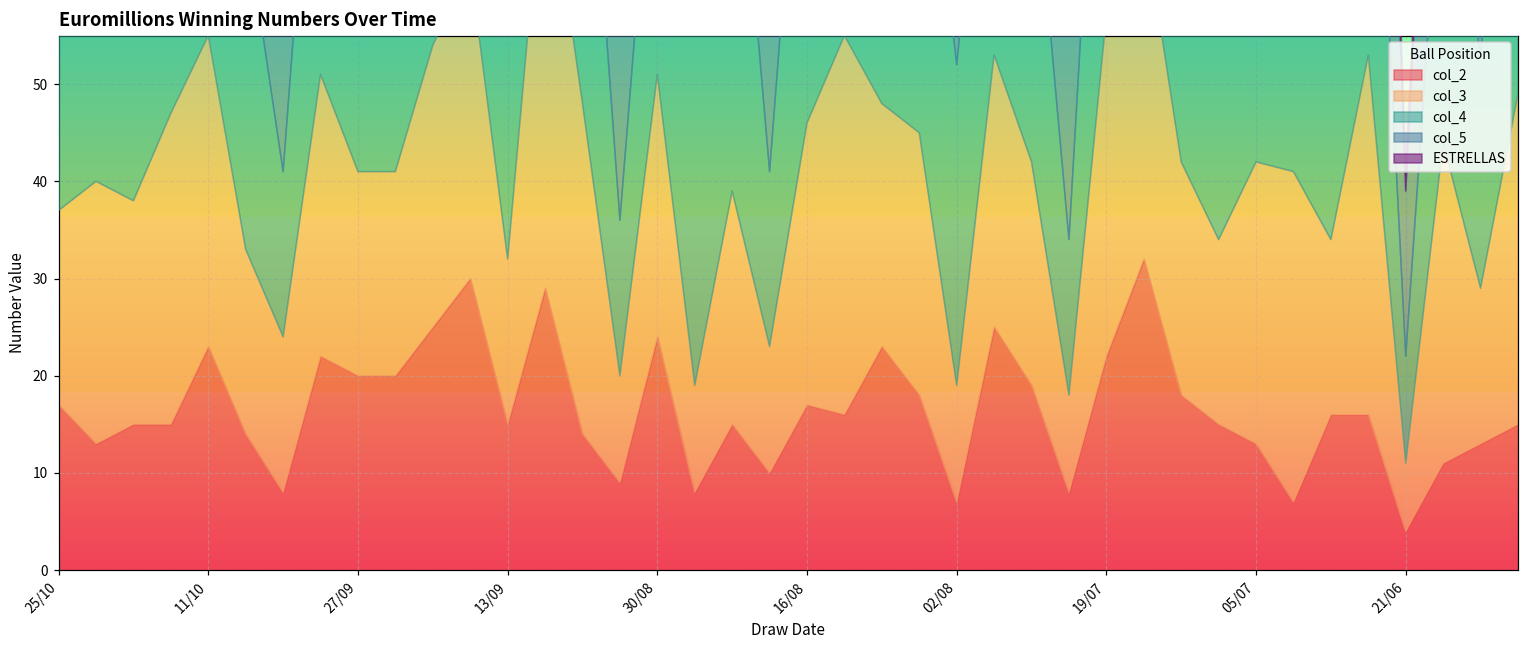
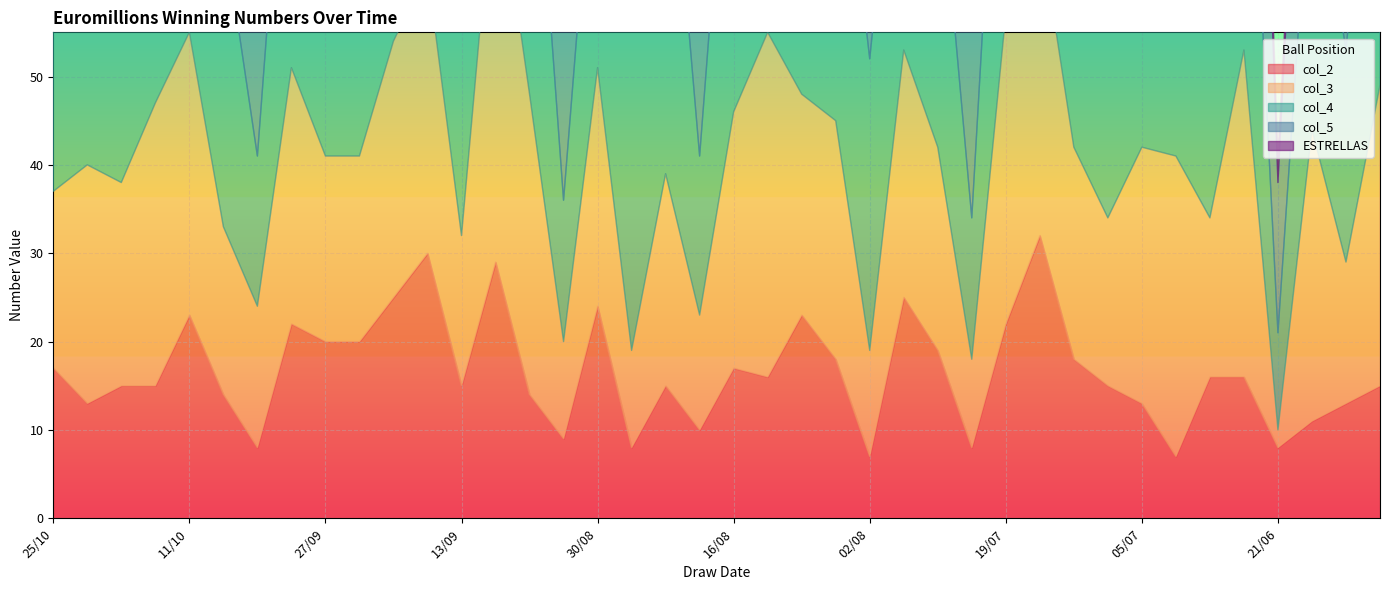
col_2, 21/06: 4 -> 8
col_3, 21/06: 7 -> 2
